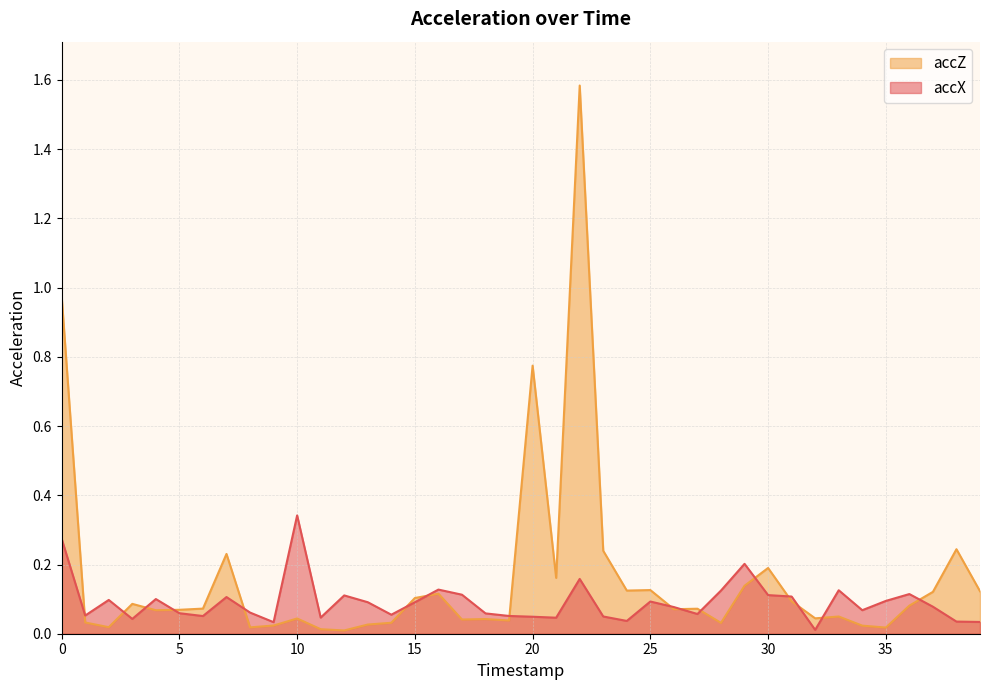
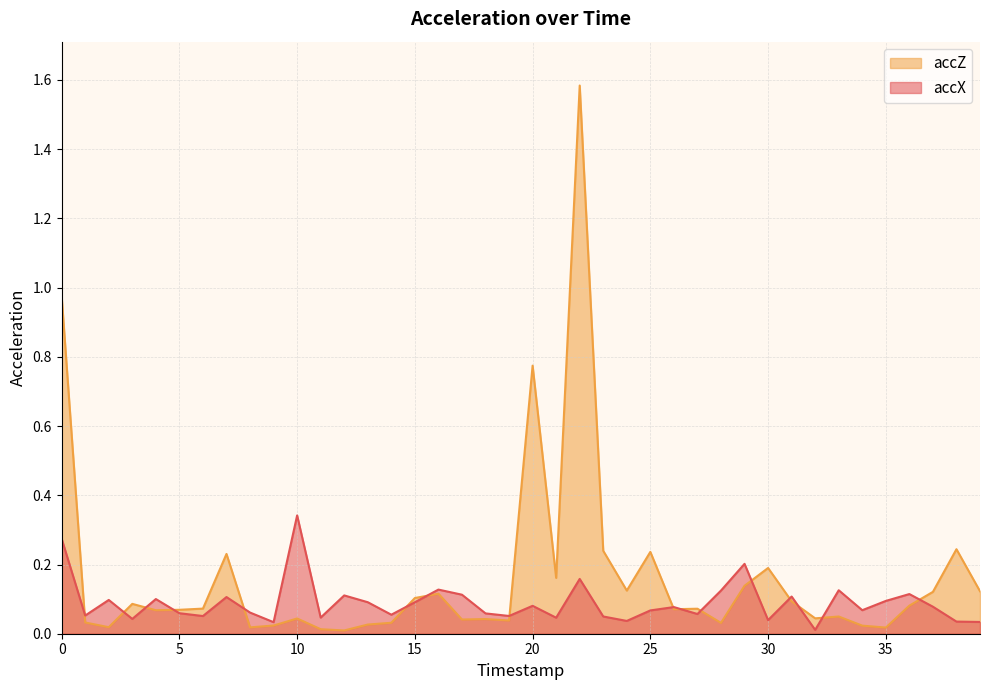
accX, 20: 0.05 -> 0.08
accZ, 25: 0.13 -> 0.24
accX, 25: 0.09 -> 0.07
accX, 30: 0.11 -> 0.04
